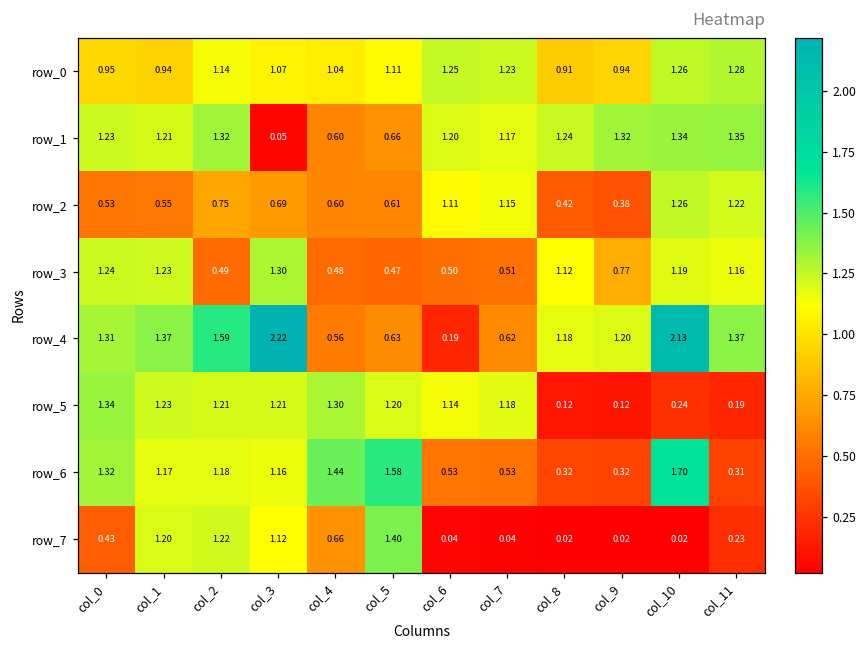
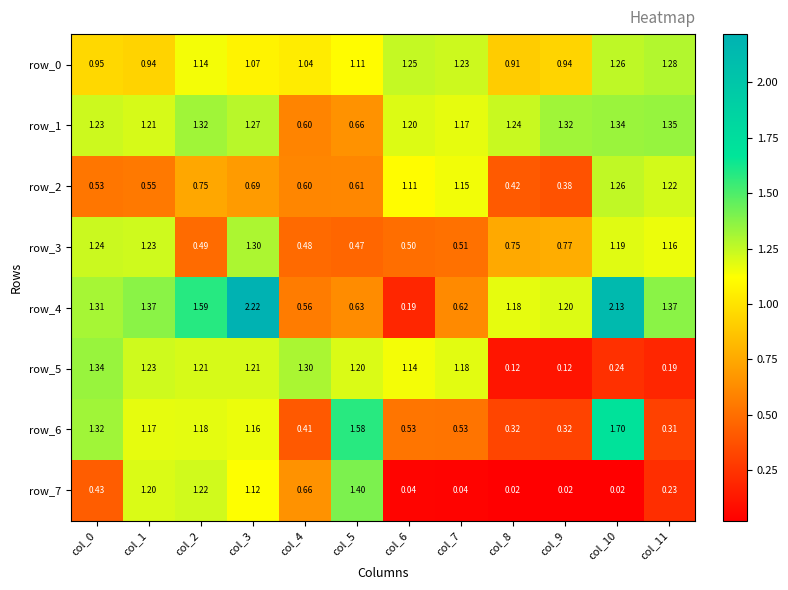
row_1, col_3: 0.05 -> 1.27
row_3, col_8: 1.12 -> 0.75
row_6, col_4: 1.44 -> 0.41
